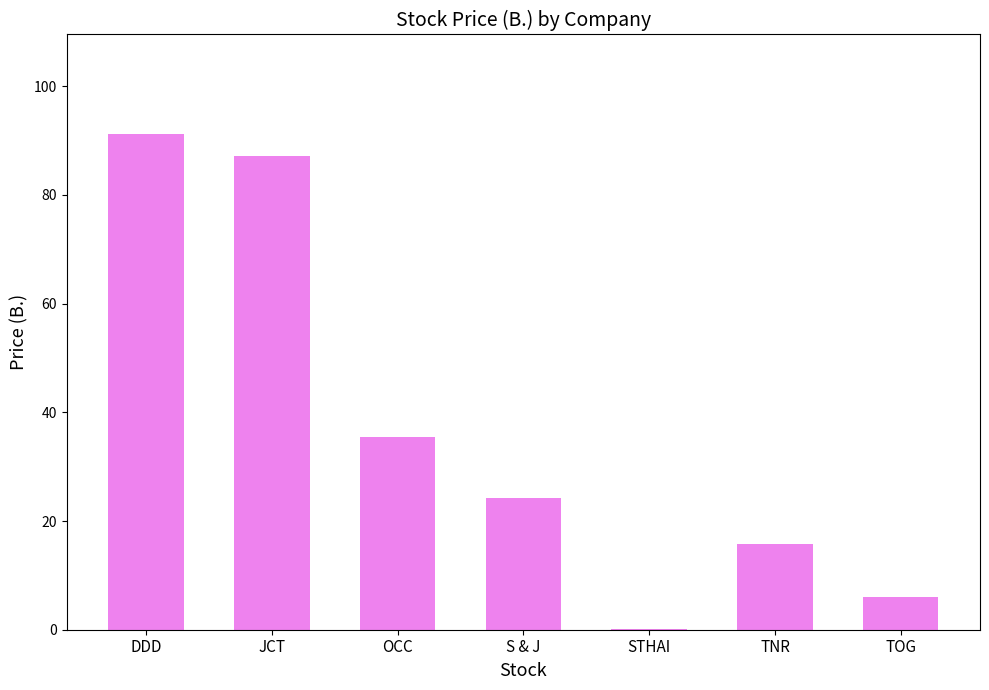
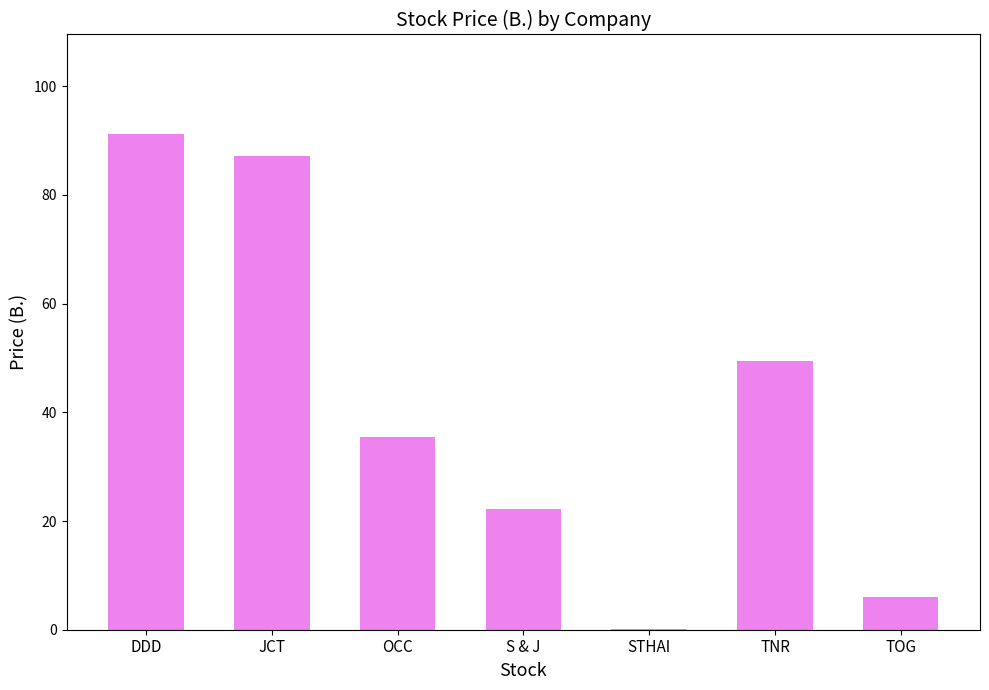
S & J: 24 -> 22
TNR: 16 -> 50
